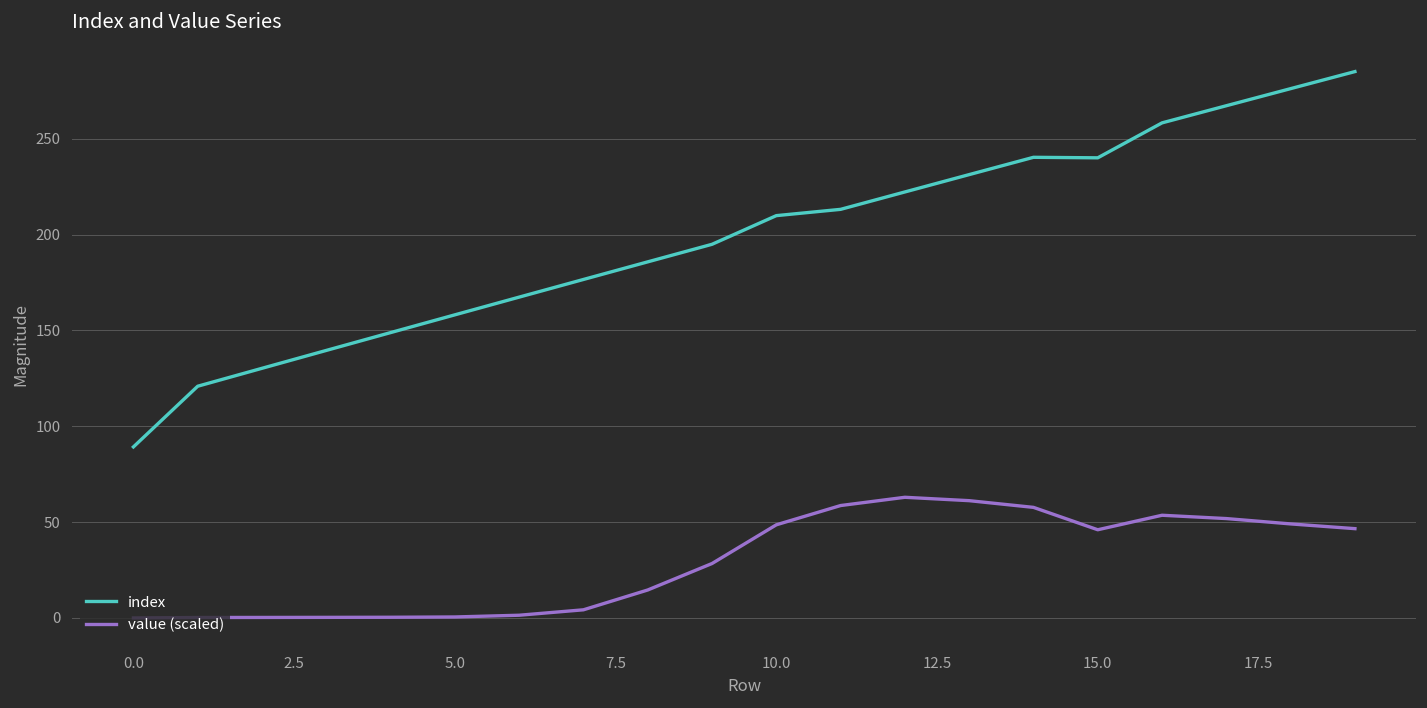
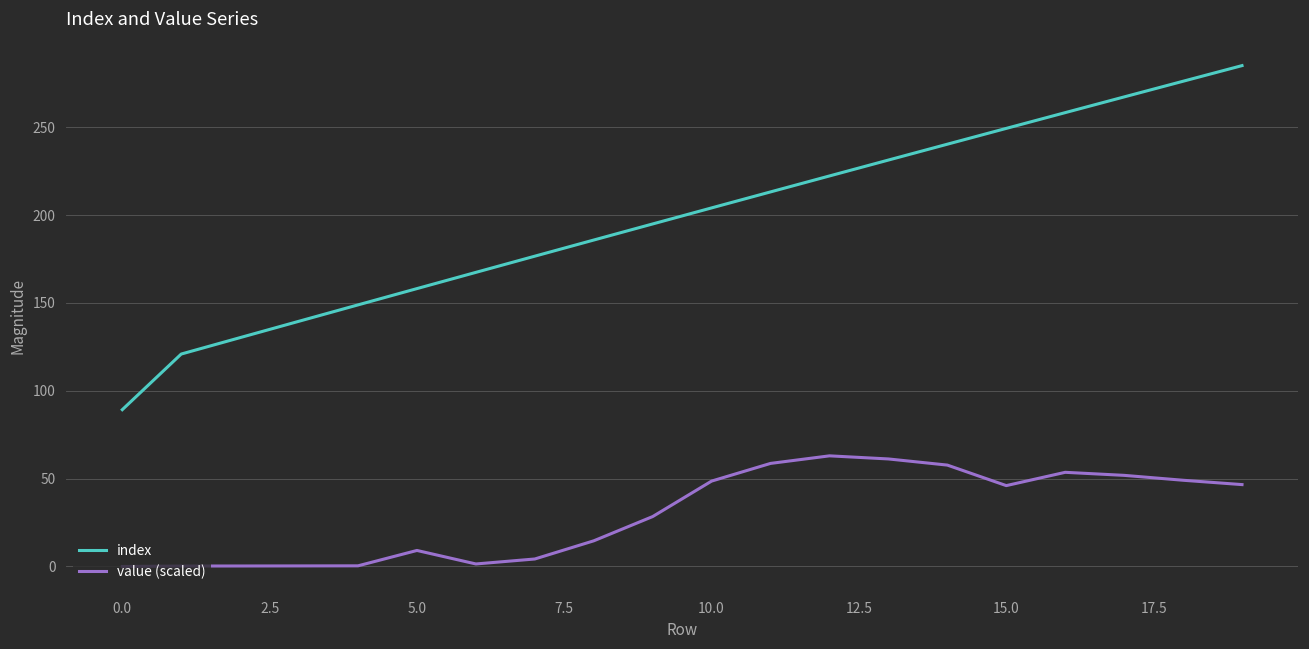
value (scaled), 5.0: 0 -> 9
index, 10.0: 210 -> 204
index, 15.0: 240 -> 249
